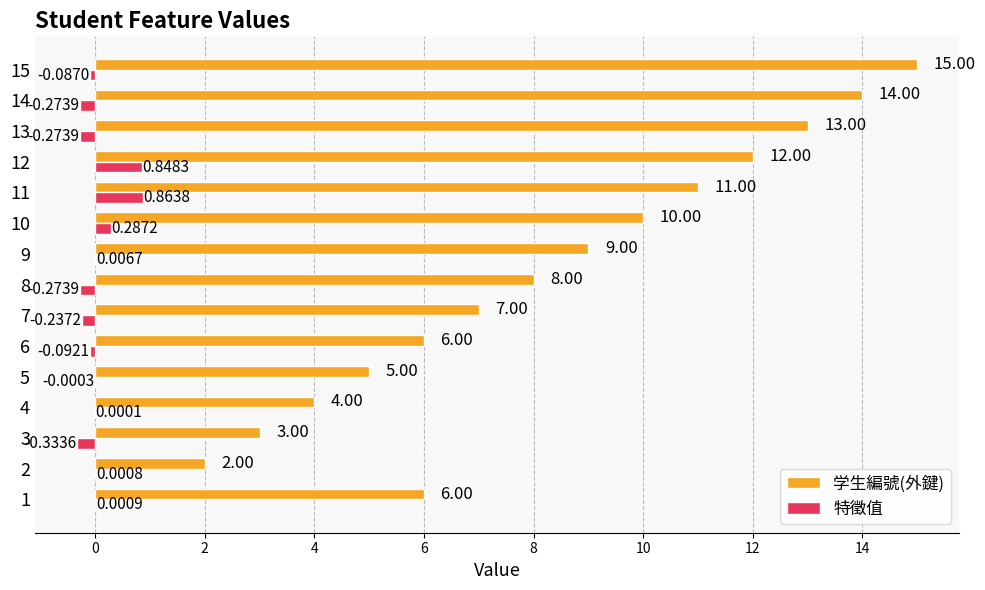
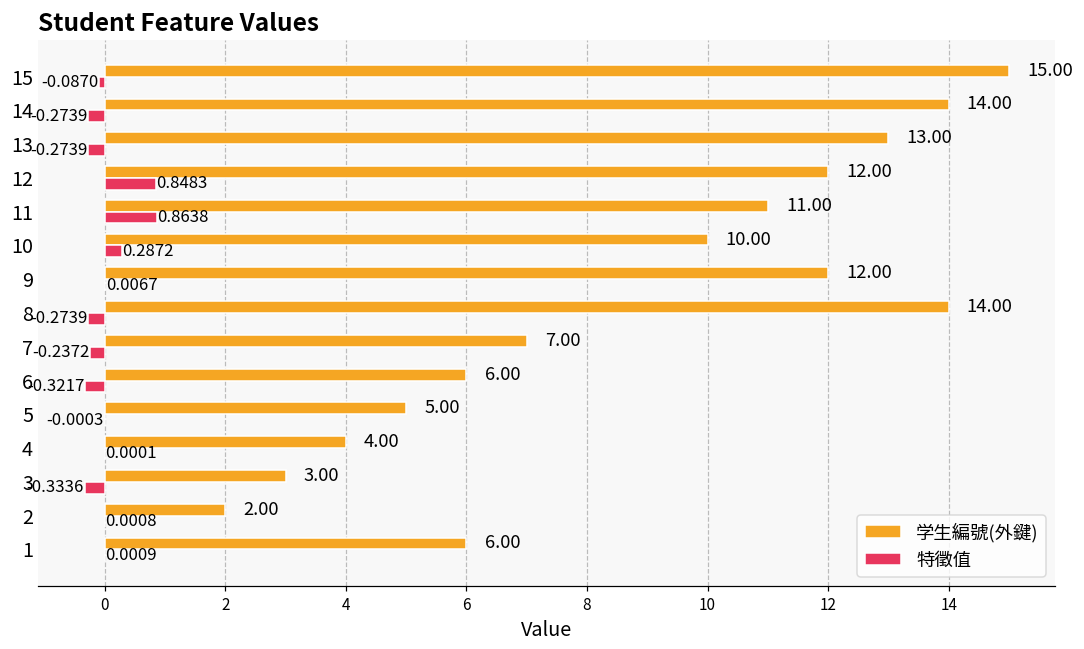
学生編號(外鍵), 9: 9.00 -> 12.00
学生編號(外鍵), 8: 8.00 -> 14.00
特徵值, 6: -0.0921 -> -0.3217
